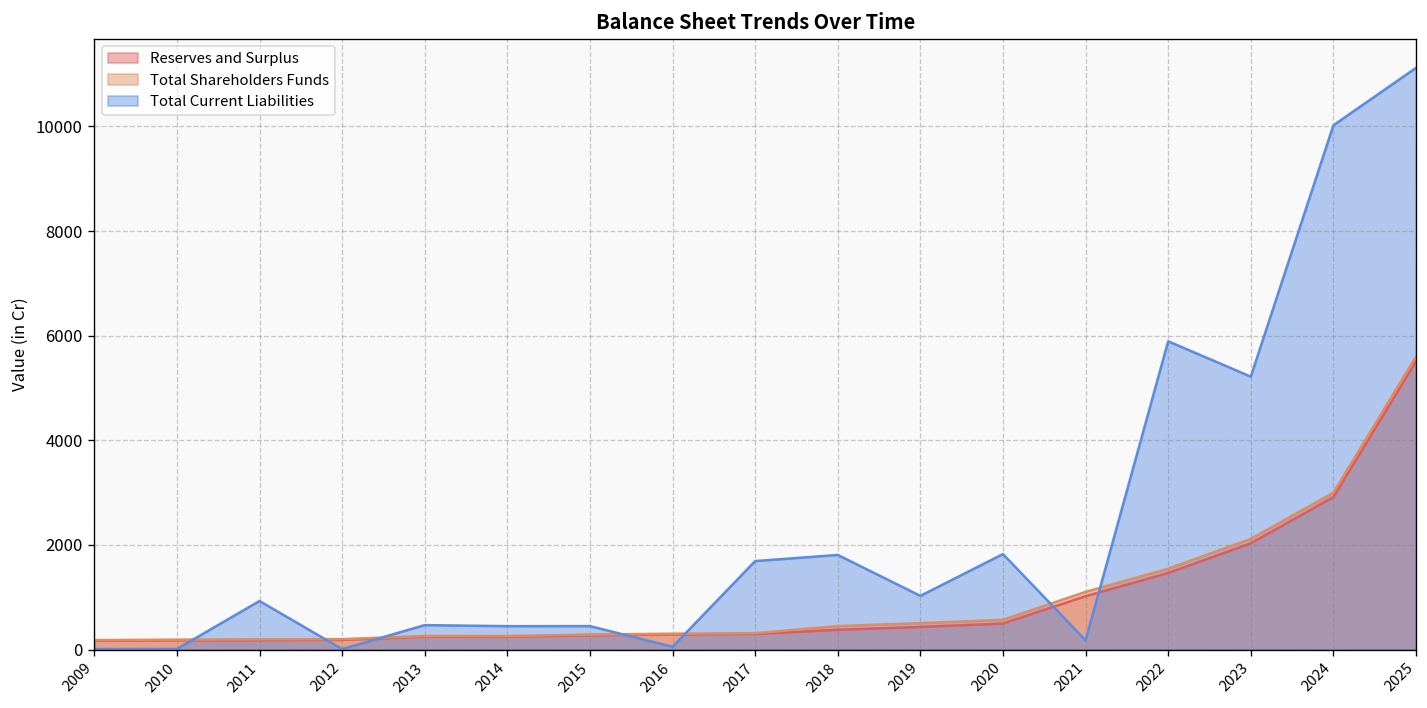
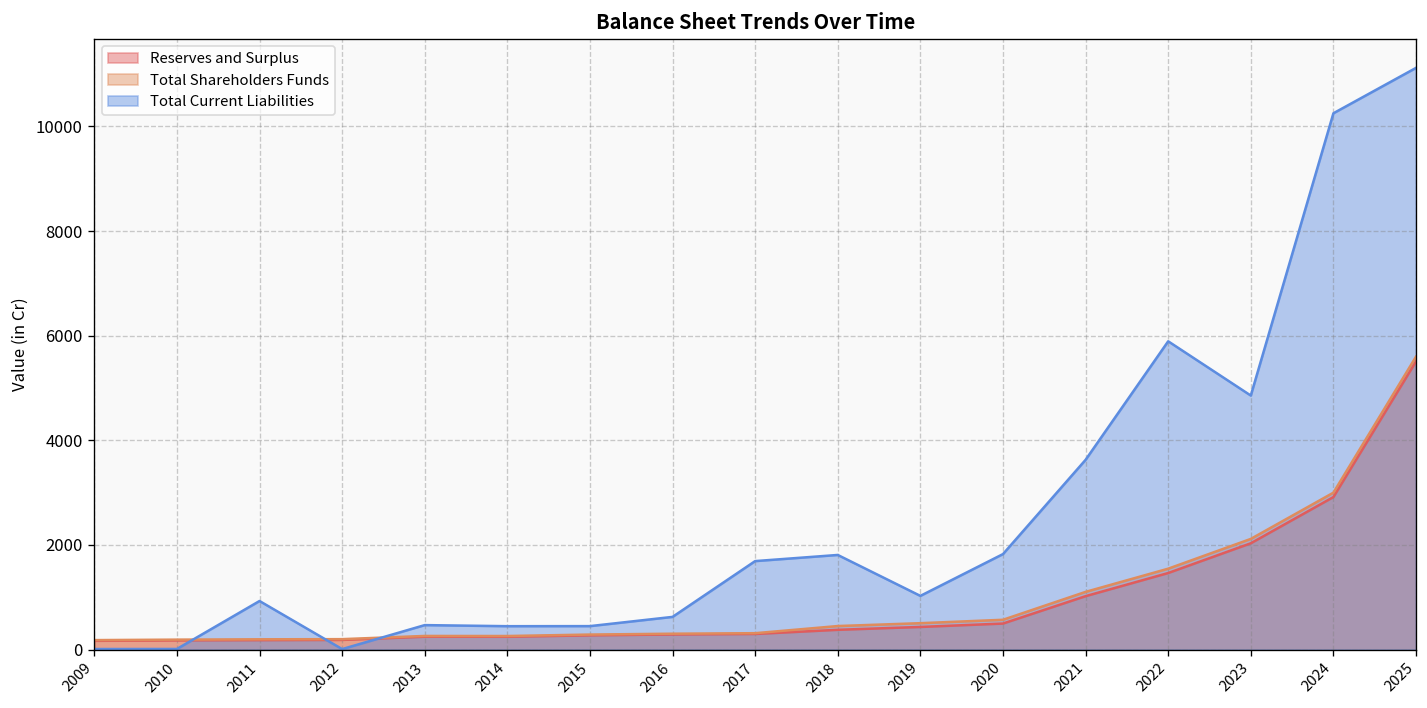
Total Current Liabilities, 2016: 100 -> 600
Total Current Liabilities, 2021: 200 -> 3600
Total Current Liabilities, 2023: 5200 -> 4900
Total Current Liabilities, 2024: 10000 -> 10300
